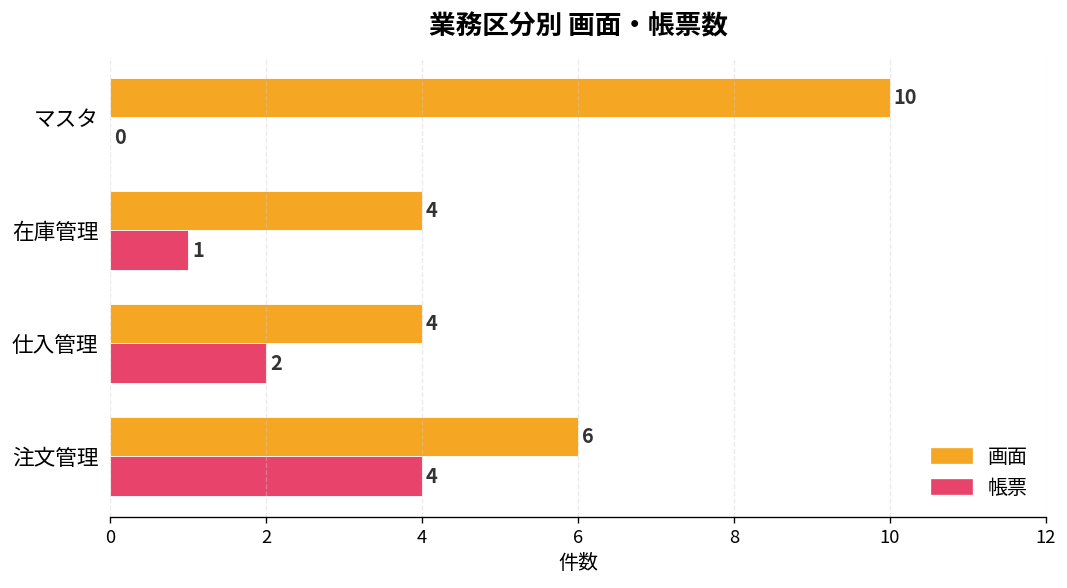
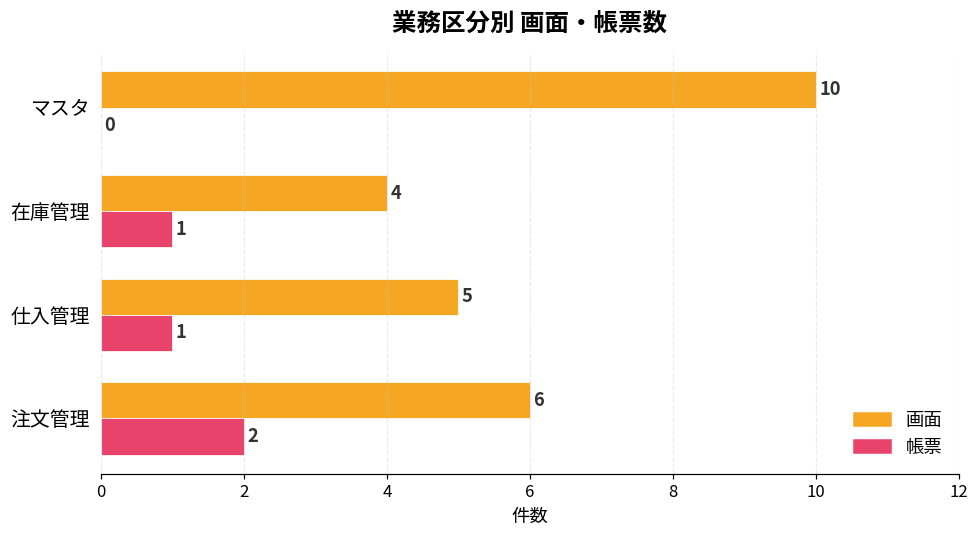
画面, 仕入管理: 4 -> 5
帳票, 仕入管理: 2 -> 1
帳票, 注文管理: 4 -> 2
